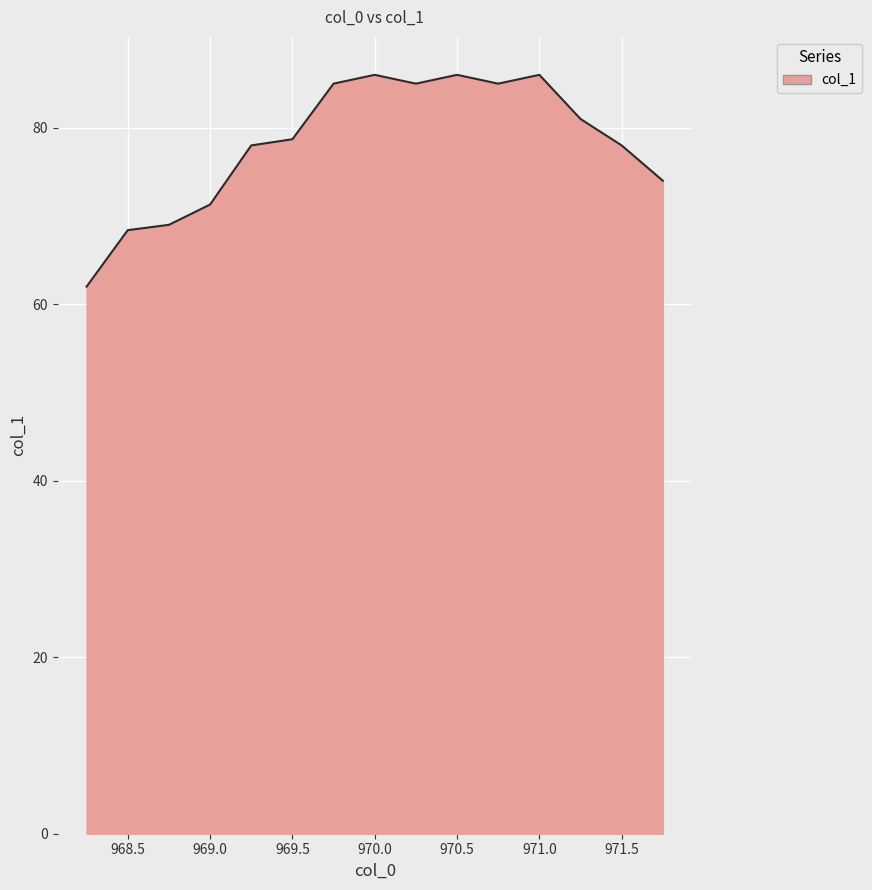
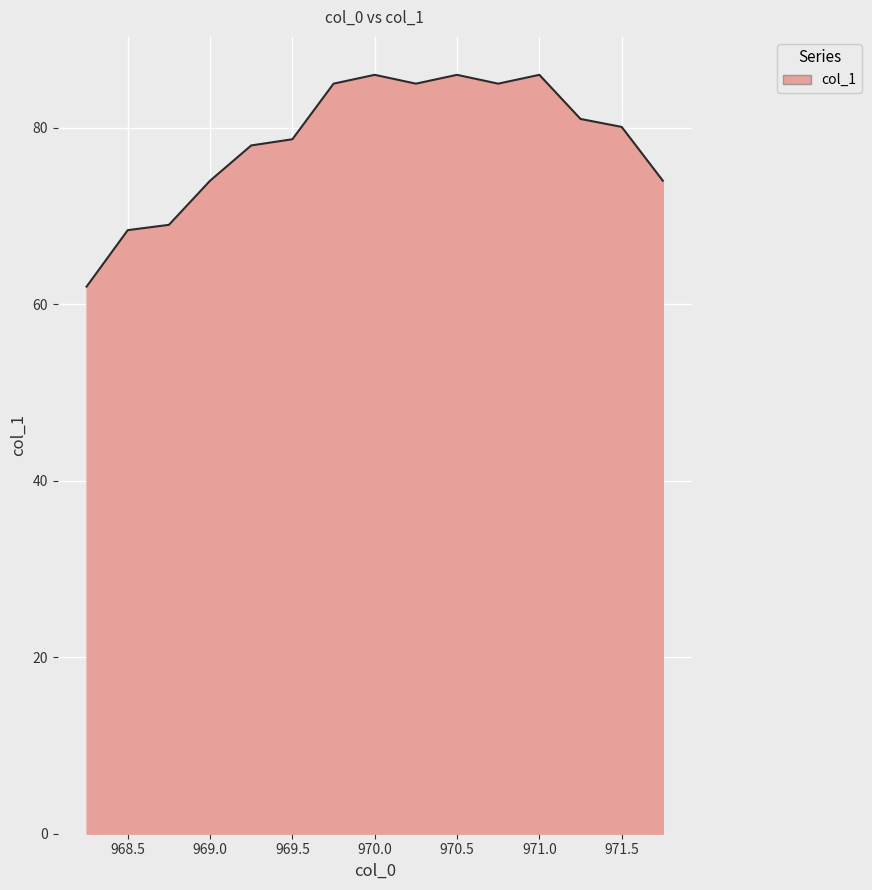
969.0: 71 -> 74
971.5: 78 -> 80
